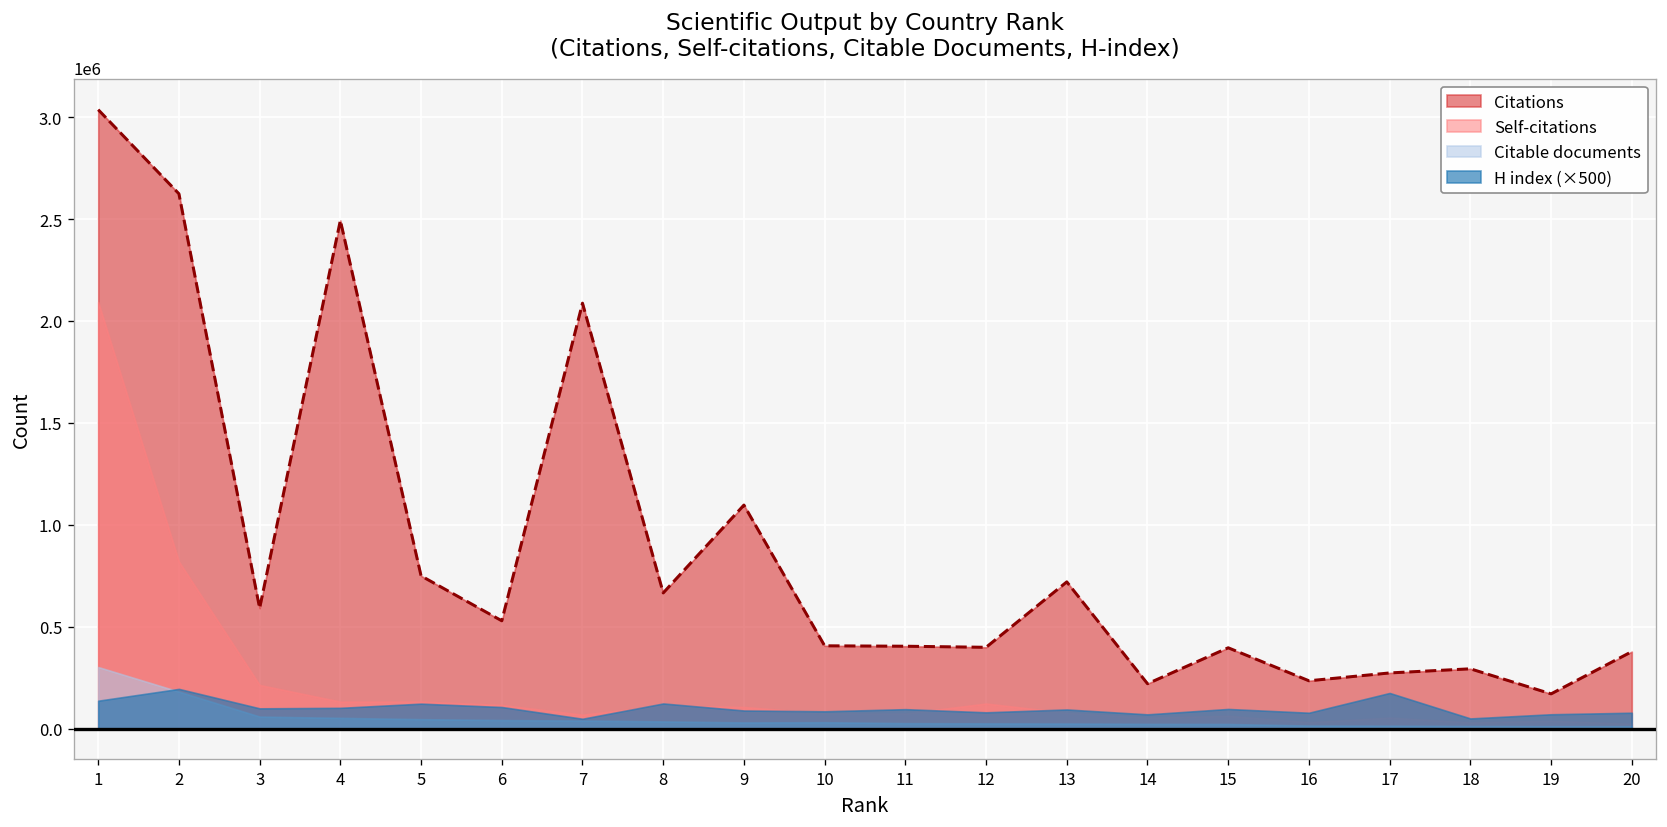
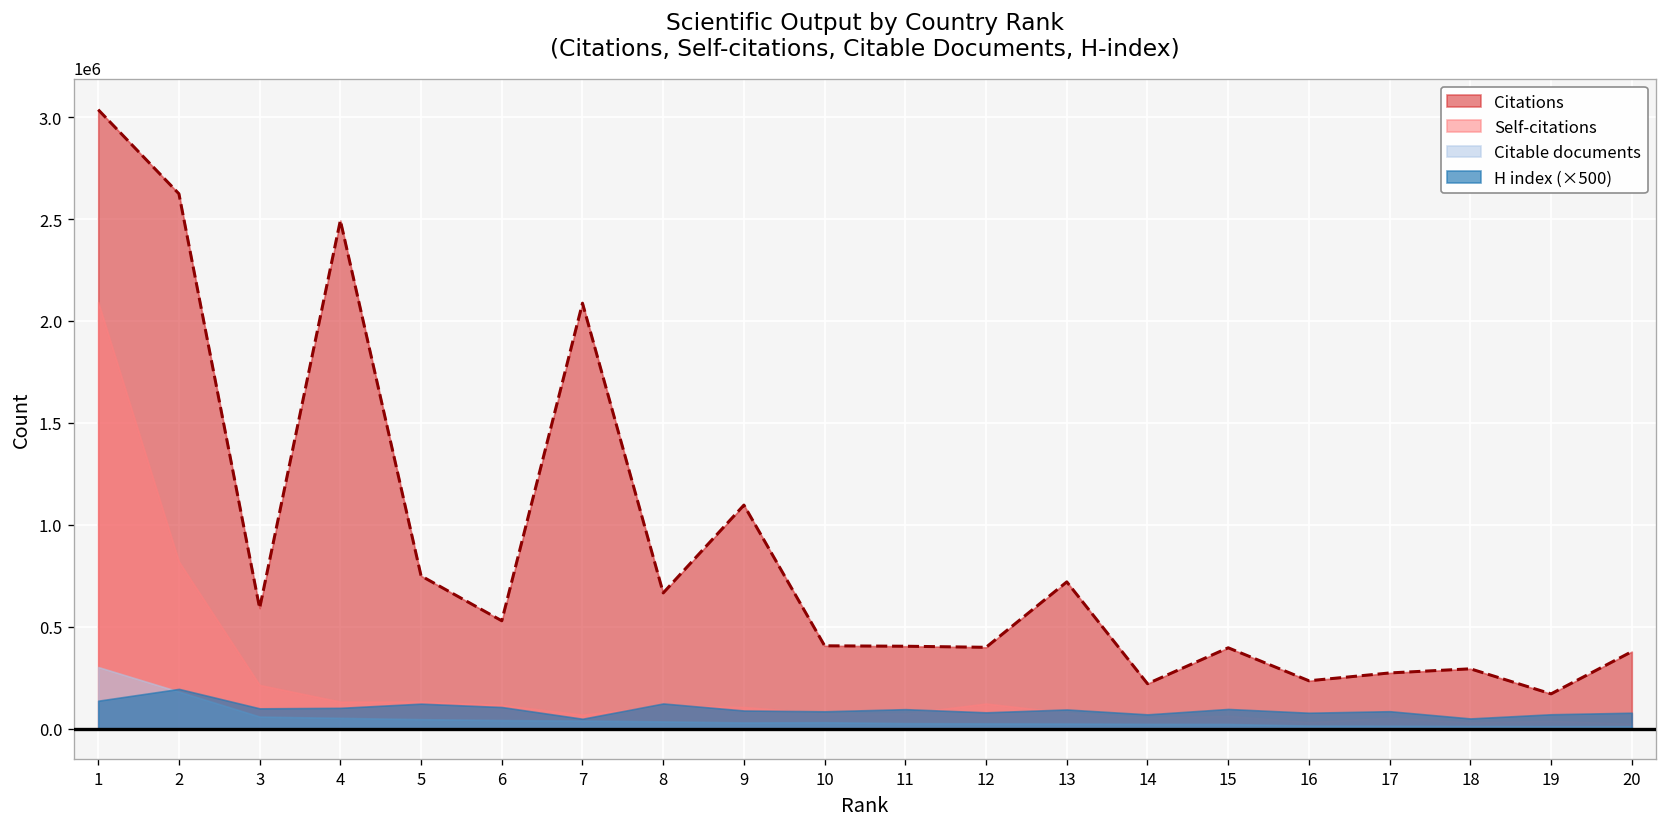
H index (×500), 17: 170000 -> 90000
